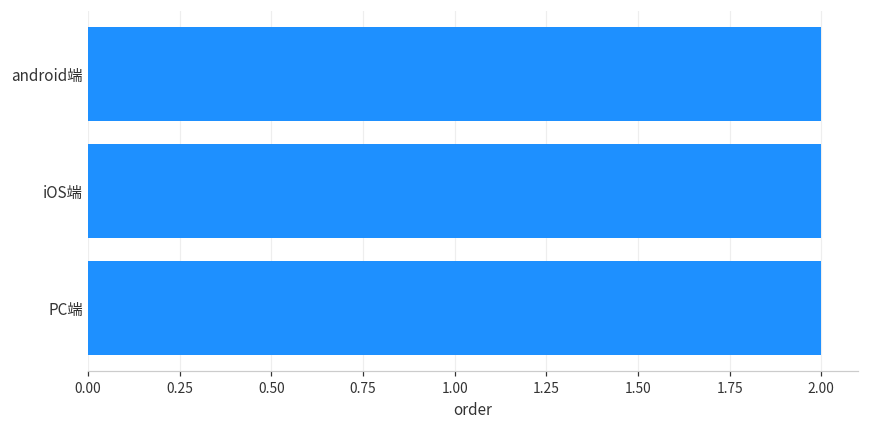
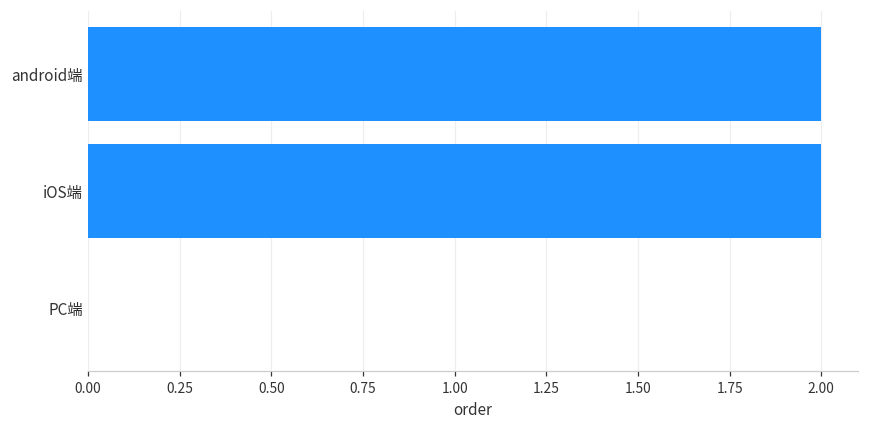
PC端: 2 -> 0
